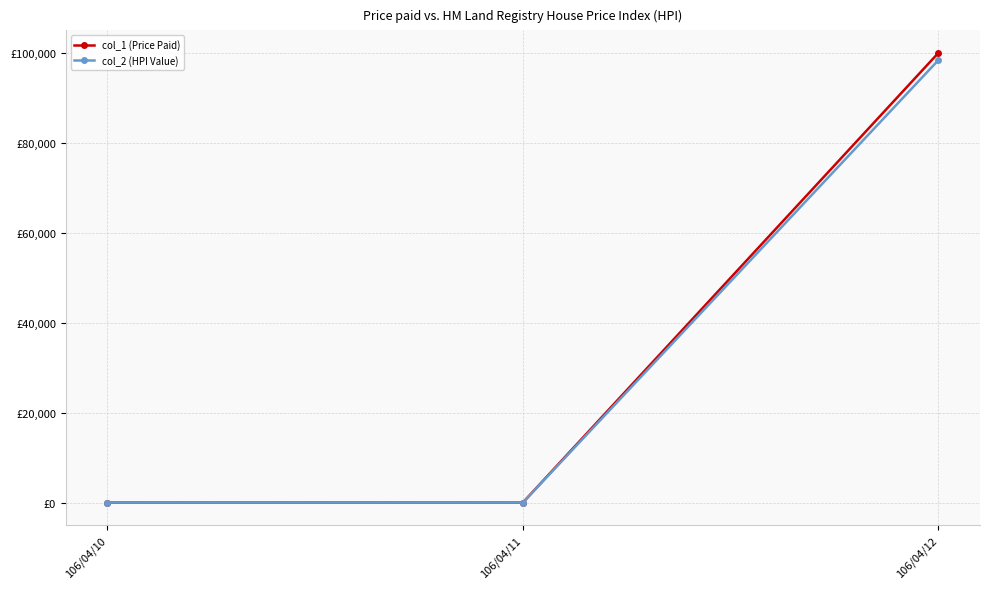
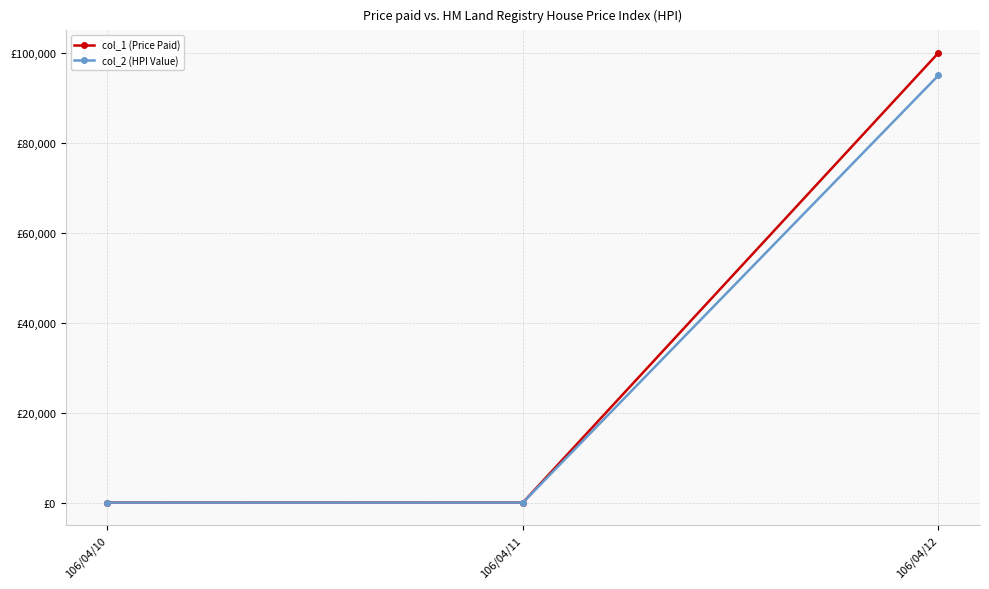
col_2 (HPI Value), 106/04/12: £98,000 -> £95,000
